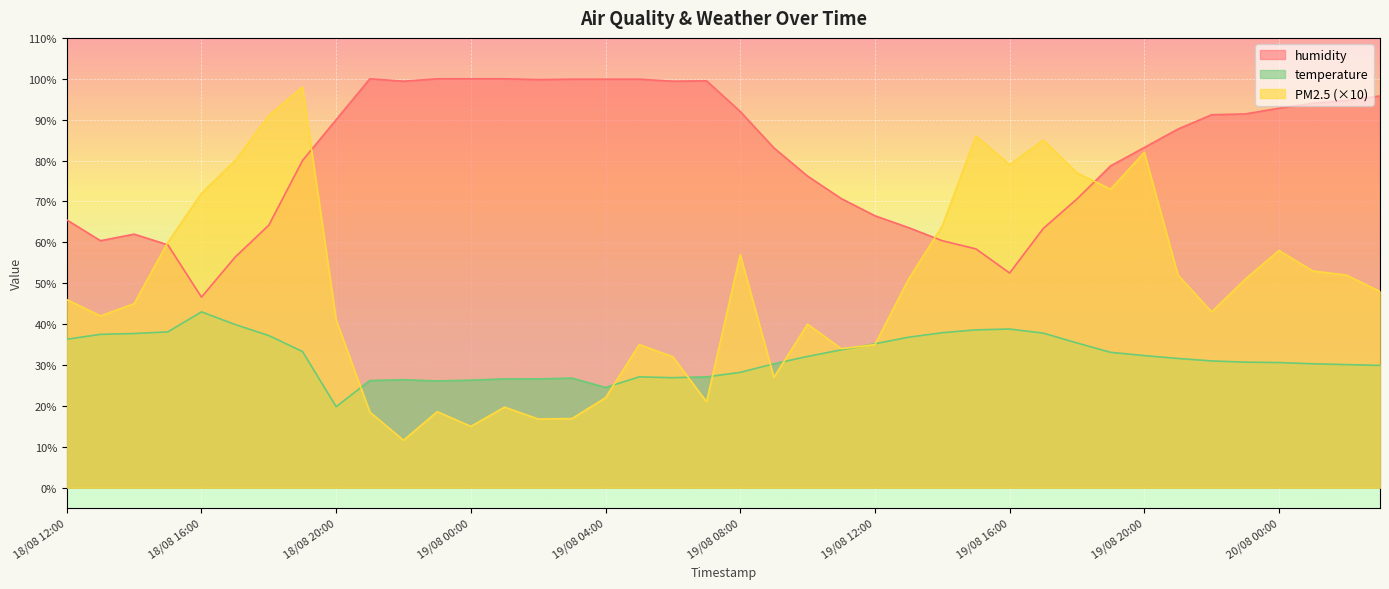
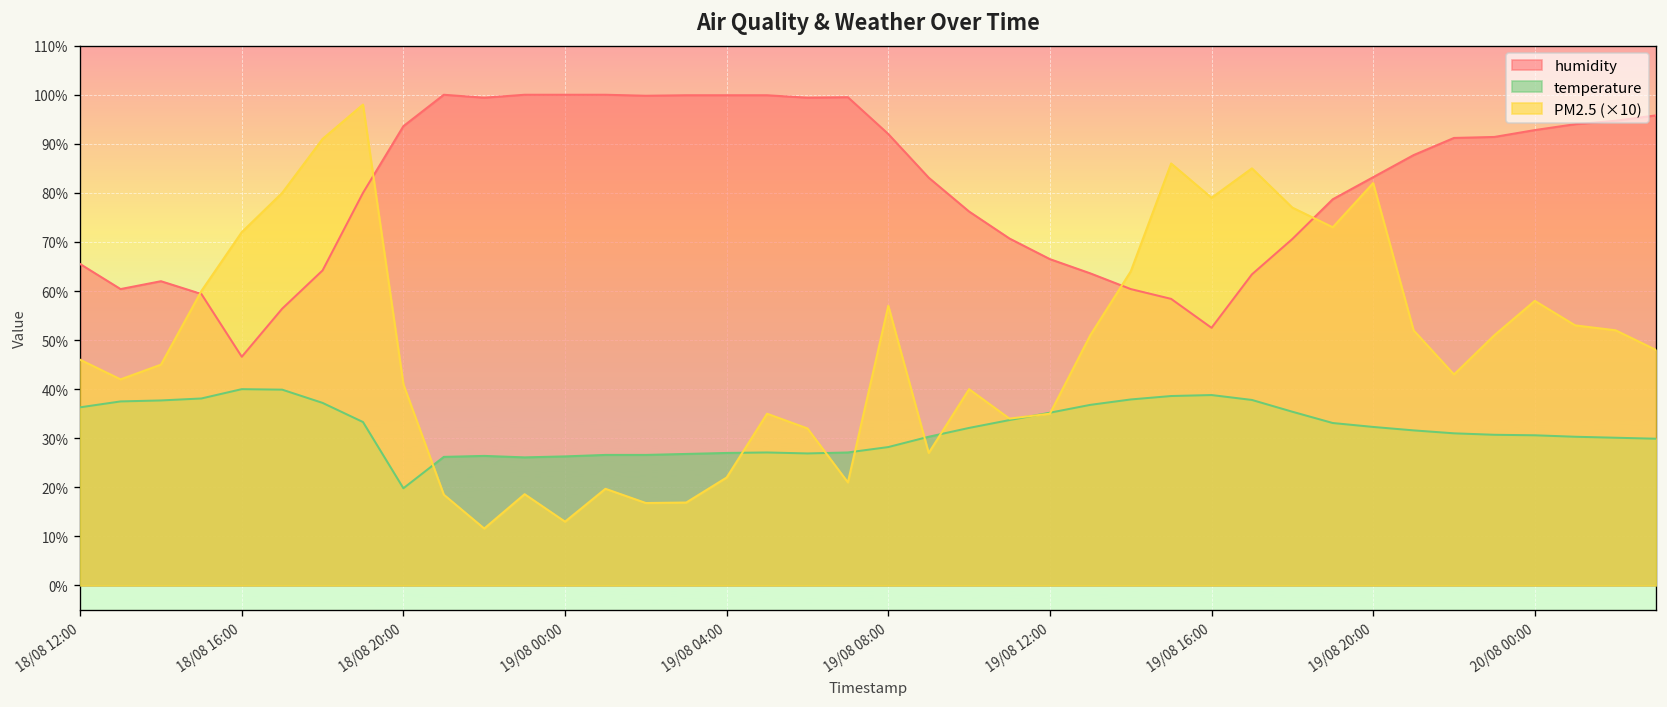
temperature, 18/08 16:00: 43% -> 40%
humidity, 18/08 20:00: 90% -> 94%
PM2.5 (×10), 19/08 00:00: 15% -> 13%
temperature, 19/08 04:00: 25% -> 27%
